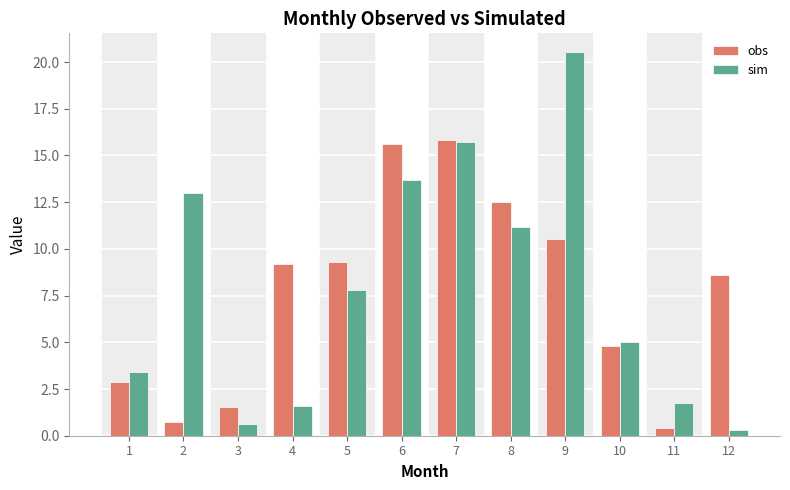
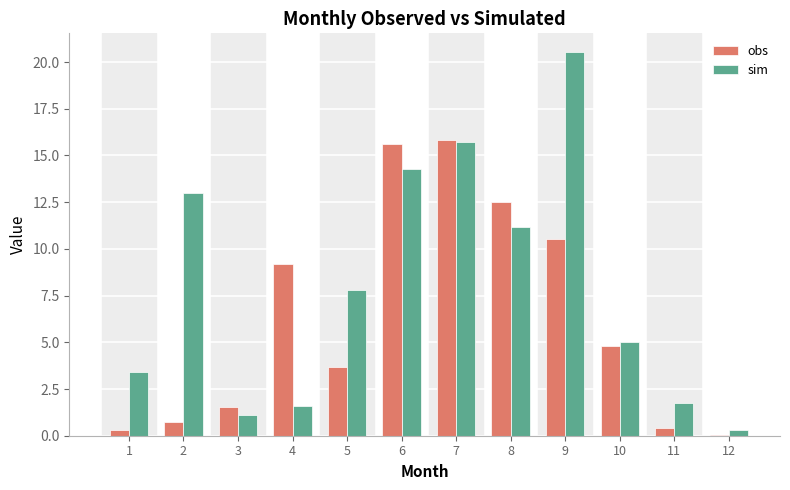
obs, 1: 2.9 -> 0.3
sim, 3: 0.6 -> 1.1
obs, 5: 9.3 -> 3.7
sim, 6: 13.7 -> 14.3
obs, 12: 8.6 -> 0.1
